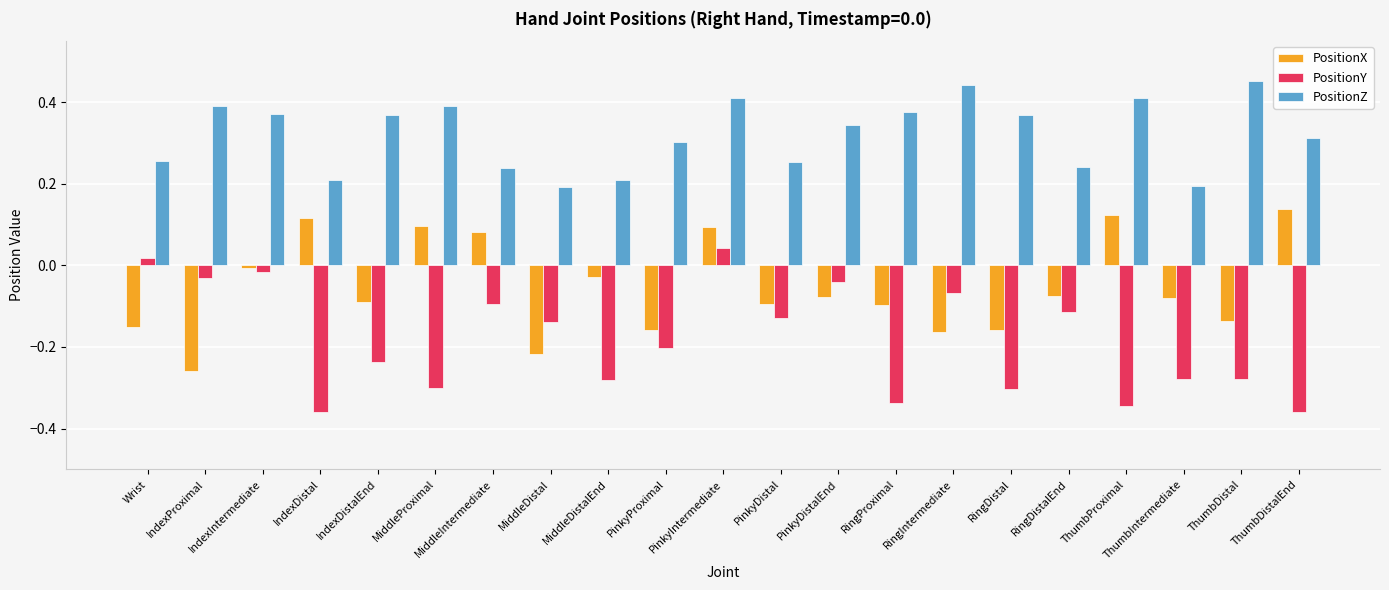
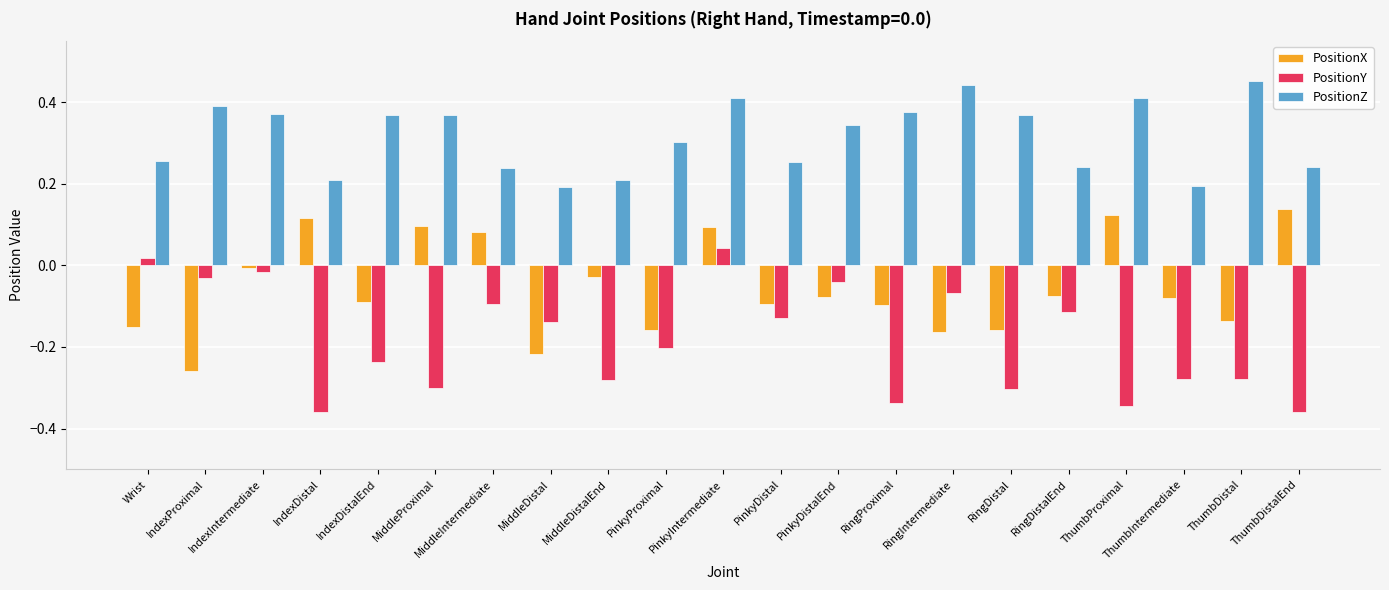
PositionZ, MiddleProximal: 0.39 -> 0.37
PositionZ, ThumbDistalEnd: 0.31 -> 0.24
